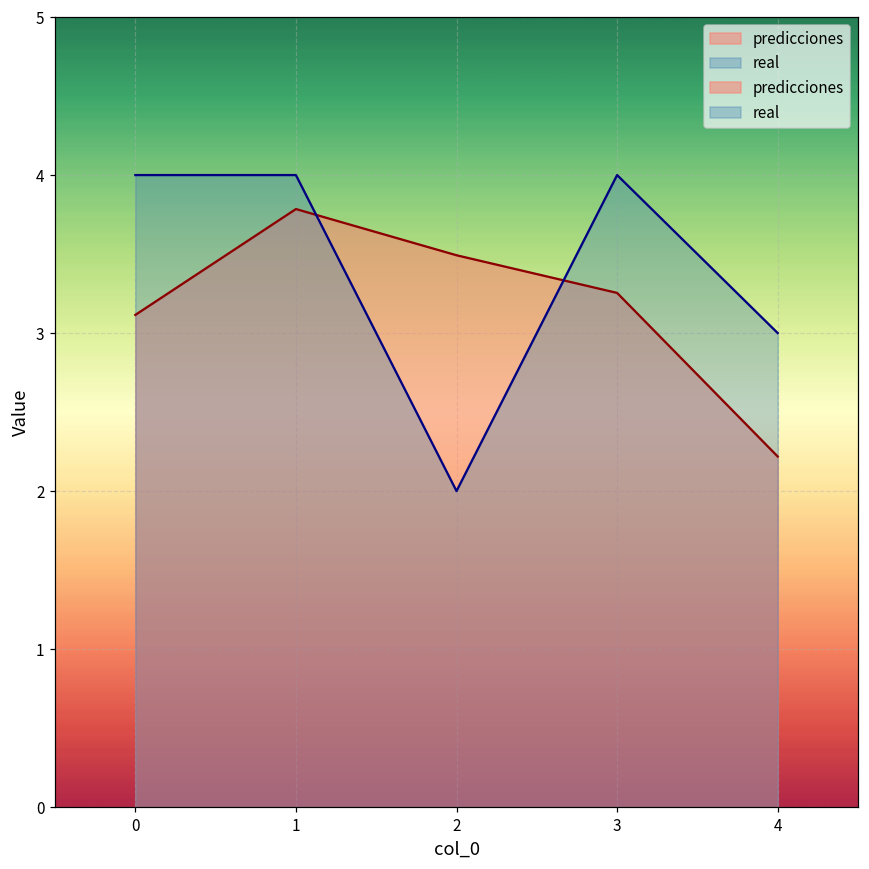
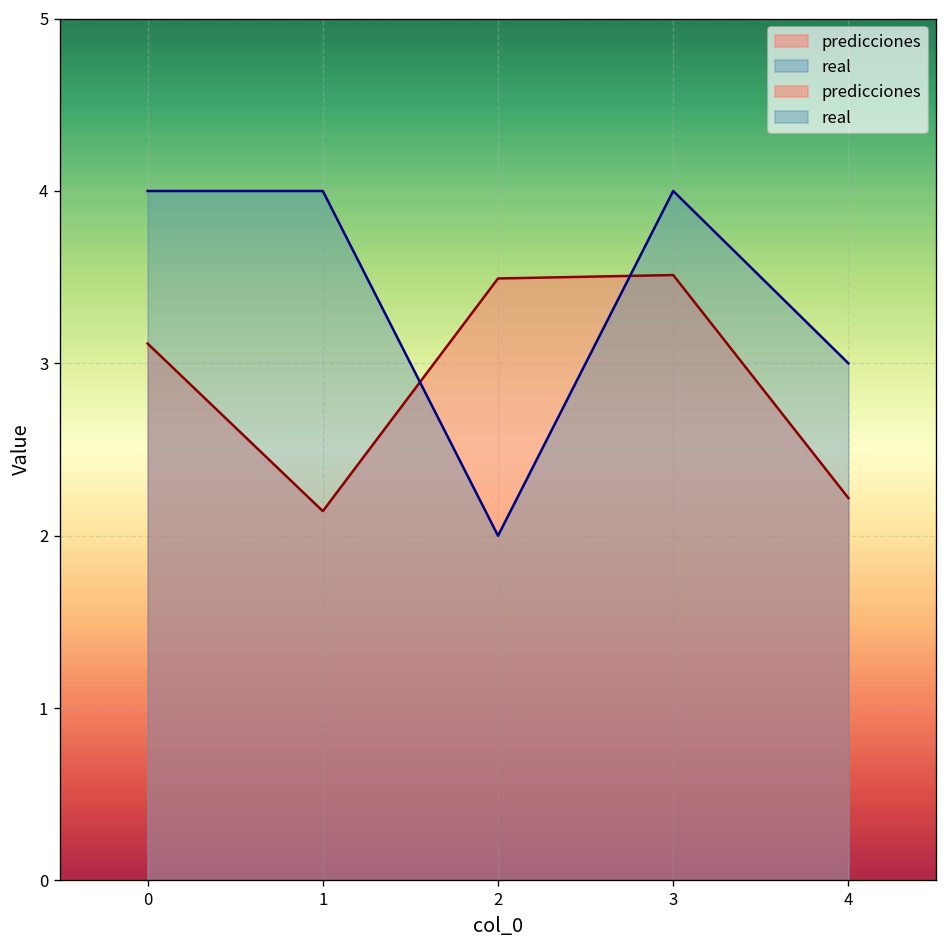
predicciones, 1: 3.78 -> 2.14
predicciones, 3: 3.25 -> 3.51
